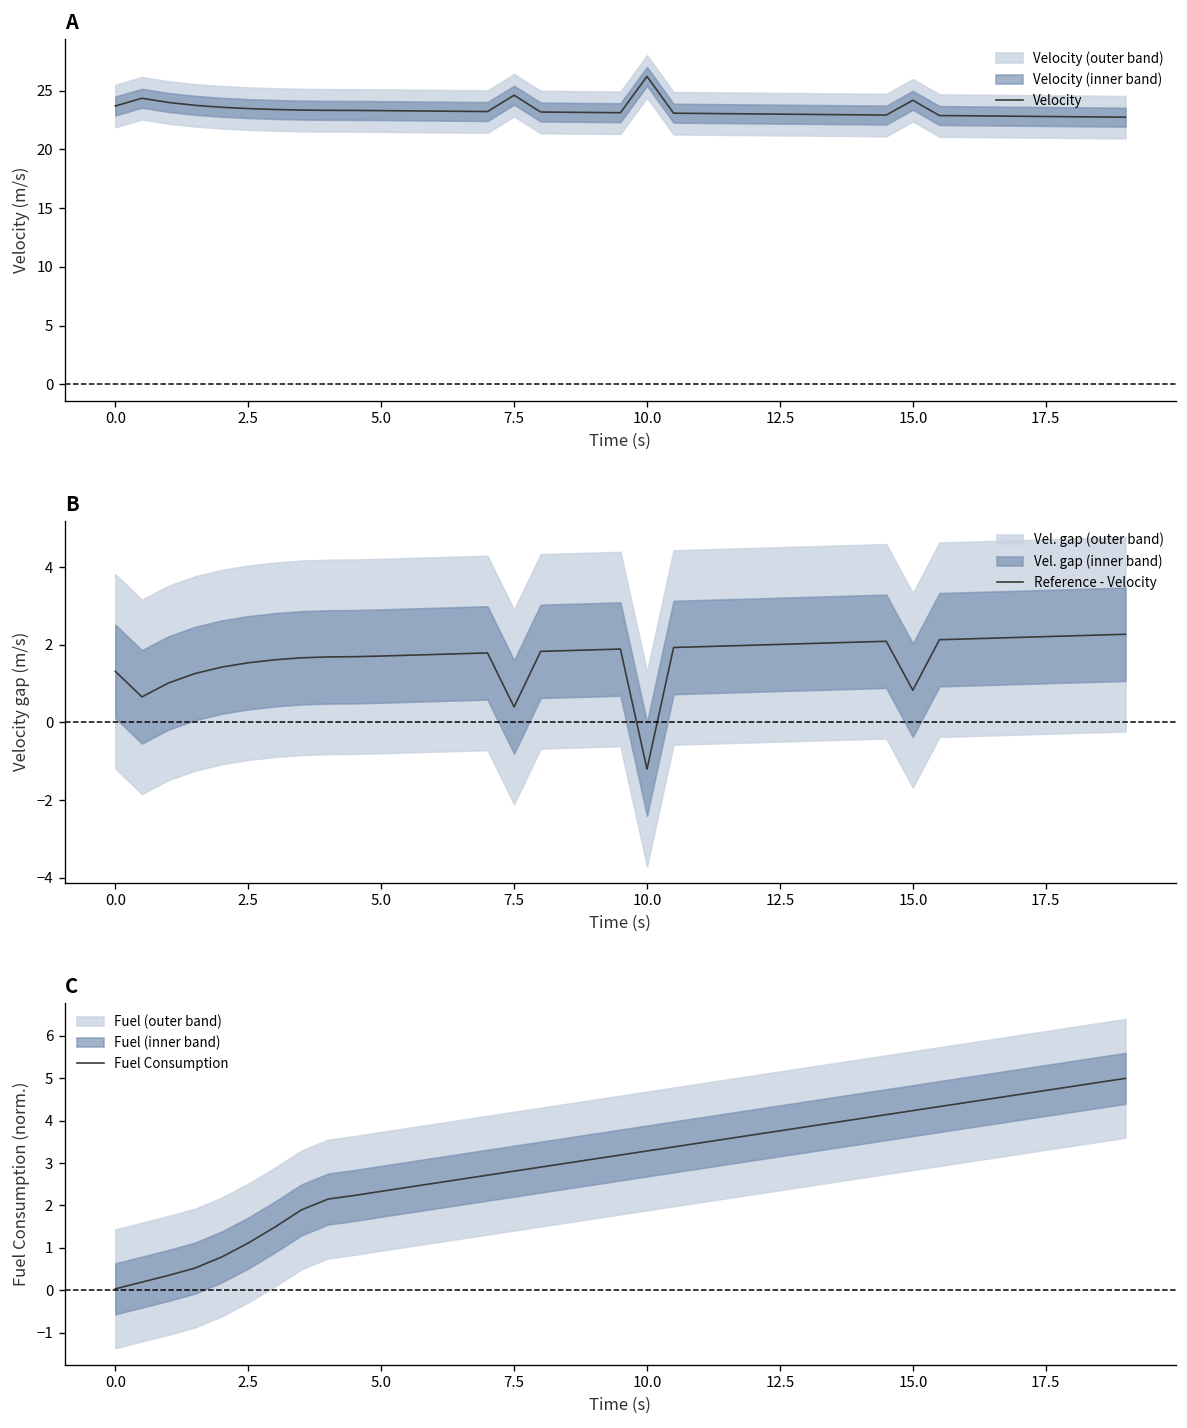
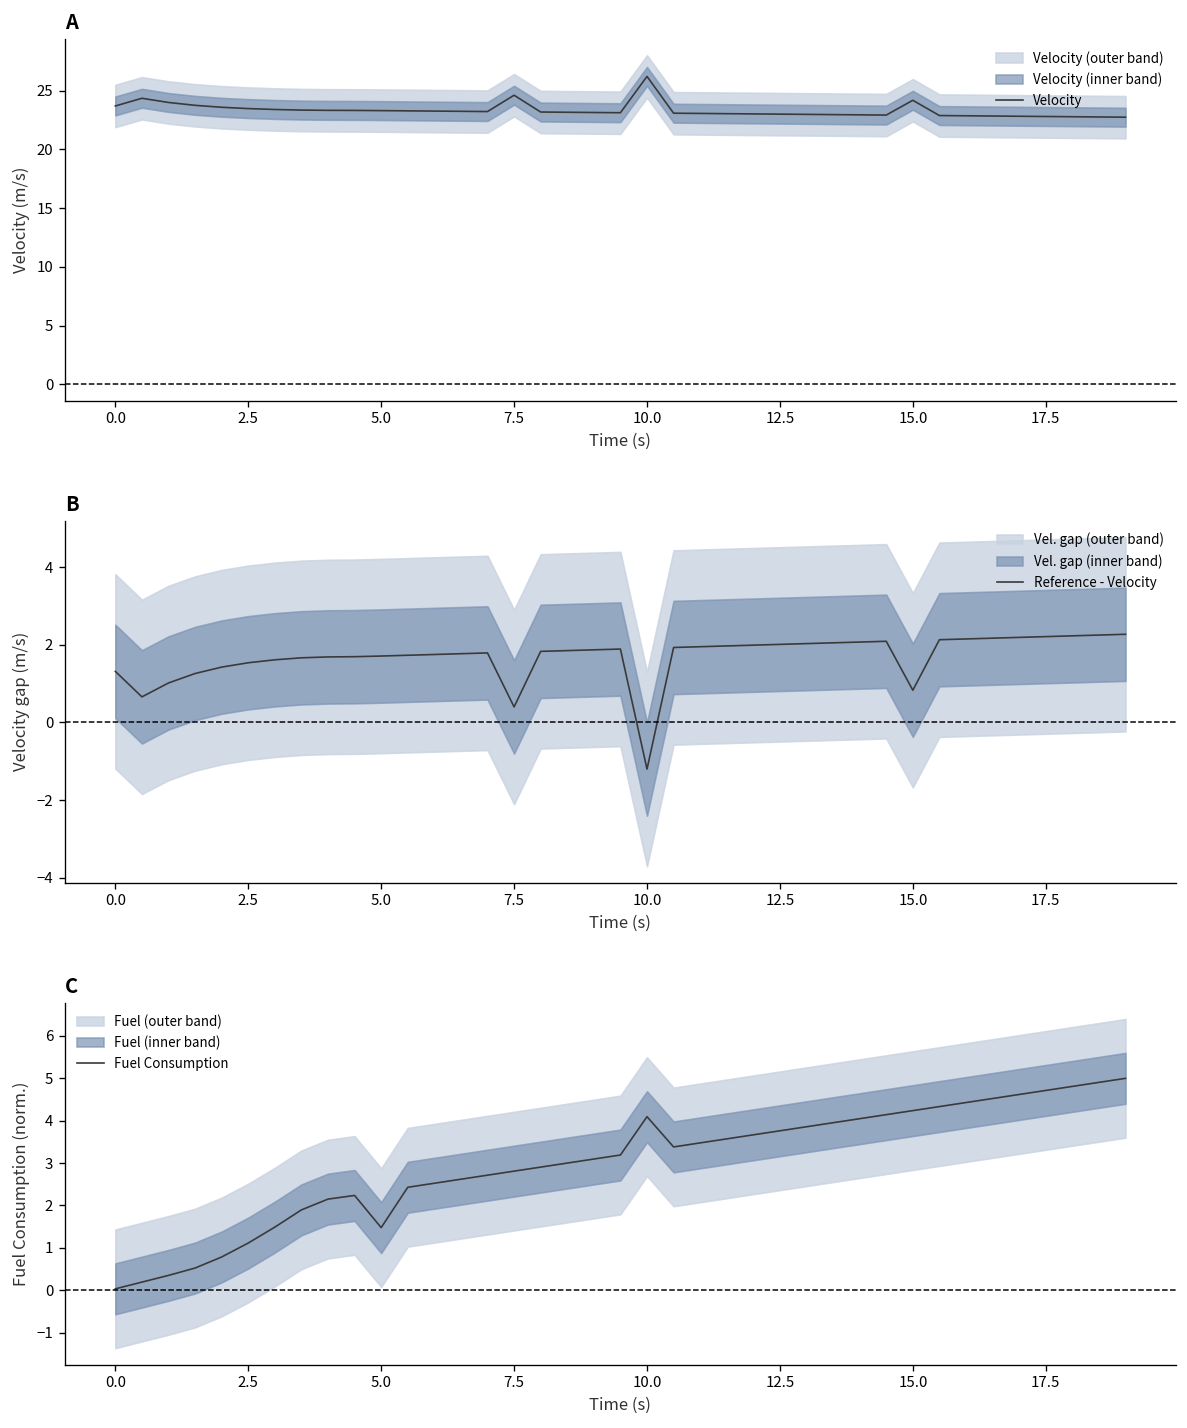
C, Fuel Consumption, 5.0: 2.3 -> 1.5
C, Fuel Consumption, 10.0: 3.3 -> 4.1
